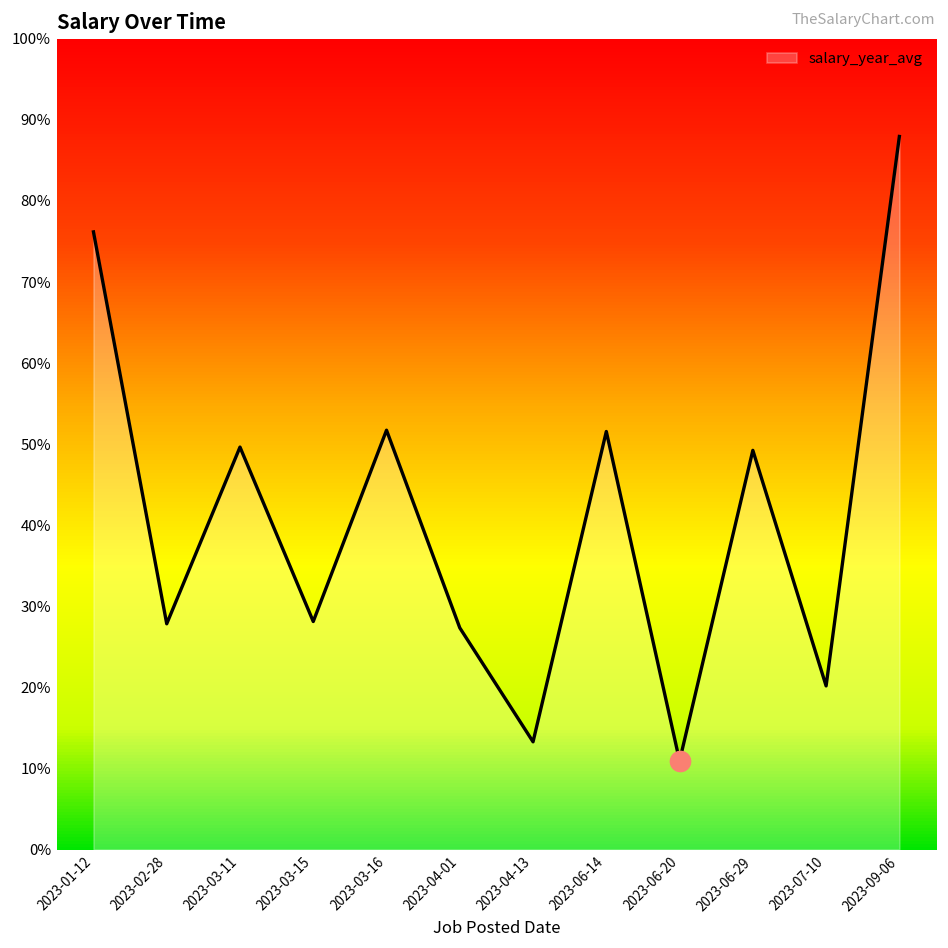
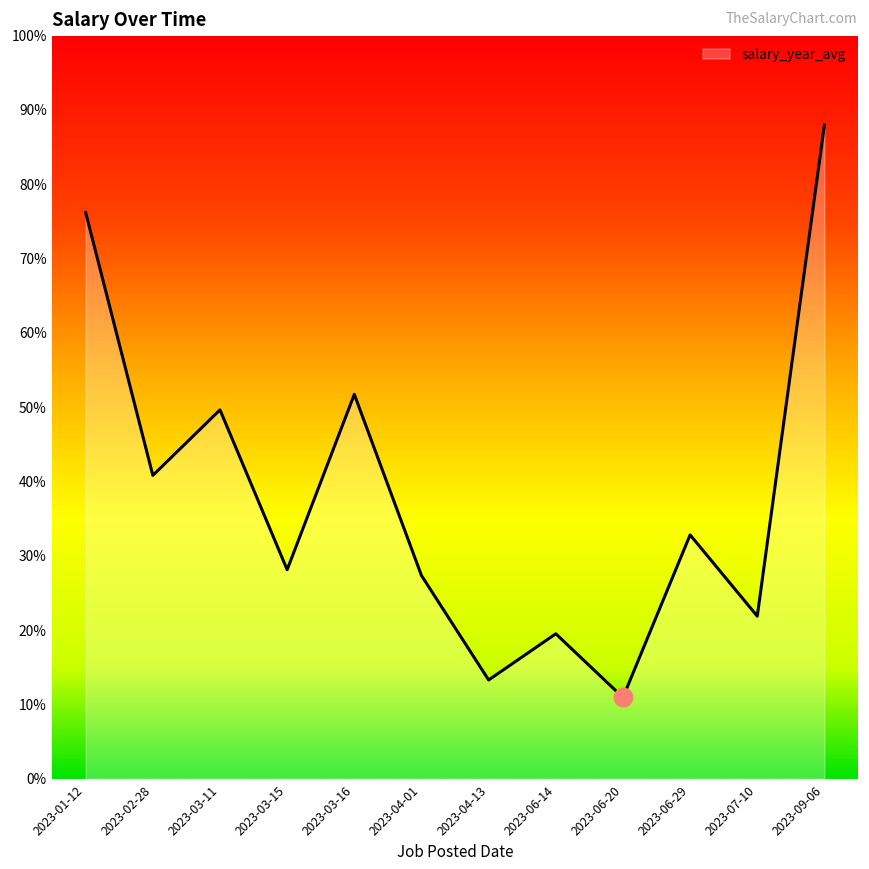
salary_year_avg, 2023-02-28: 28% -> 41%
salary_year_avg, 2023-06-14: 52% -> 20%
salary_year_avg, 2023-06-29: 49% -> 33%
salary_year_avg, 2023-07-10: 20% -> 22%
